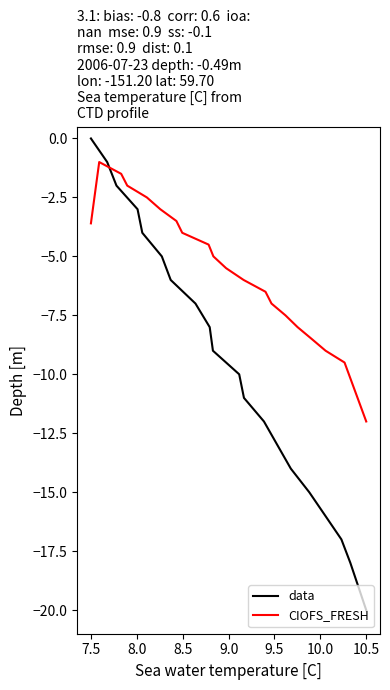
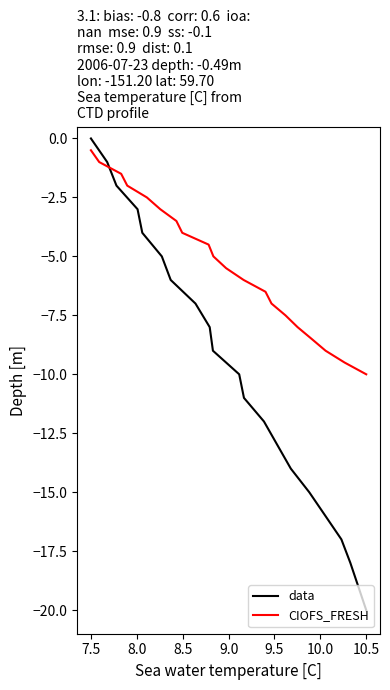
CIOFS_FRESH, 7.5: -3.6 -> -0.5
CIOFS_FRESH, 10.5: -12 -> -10
